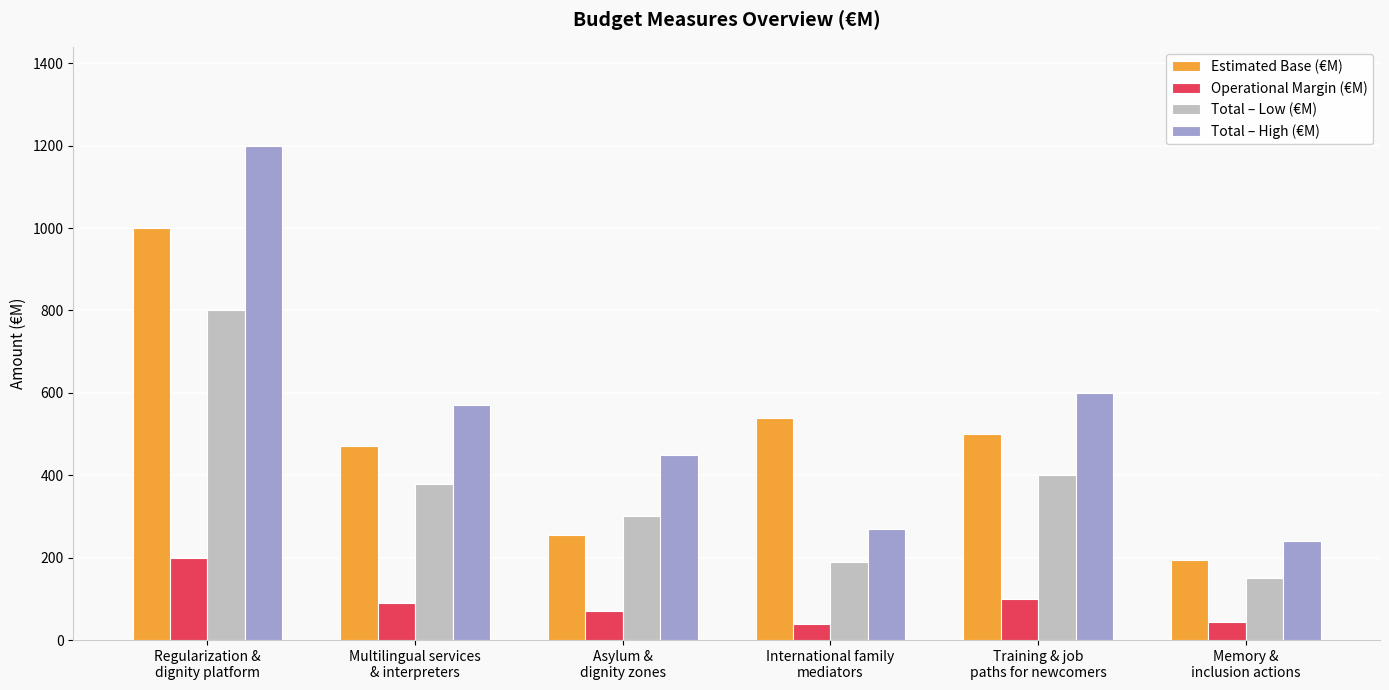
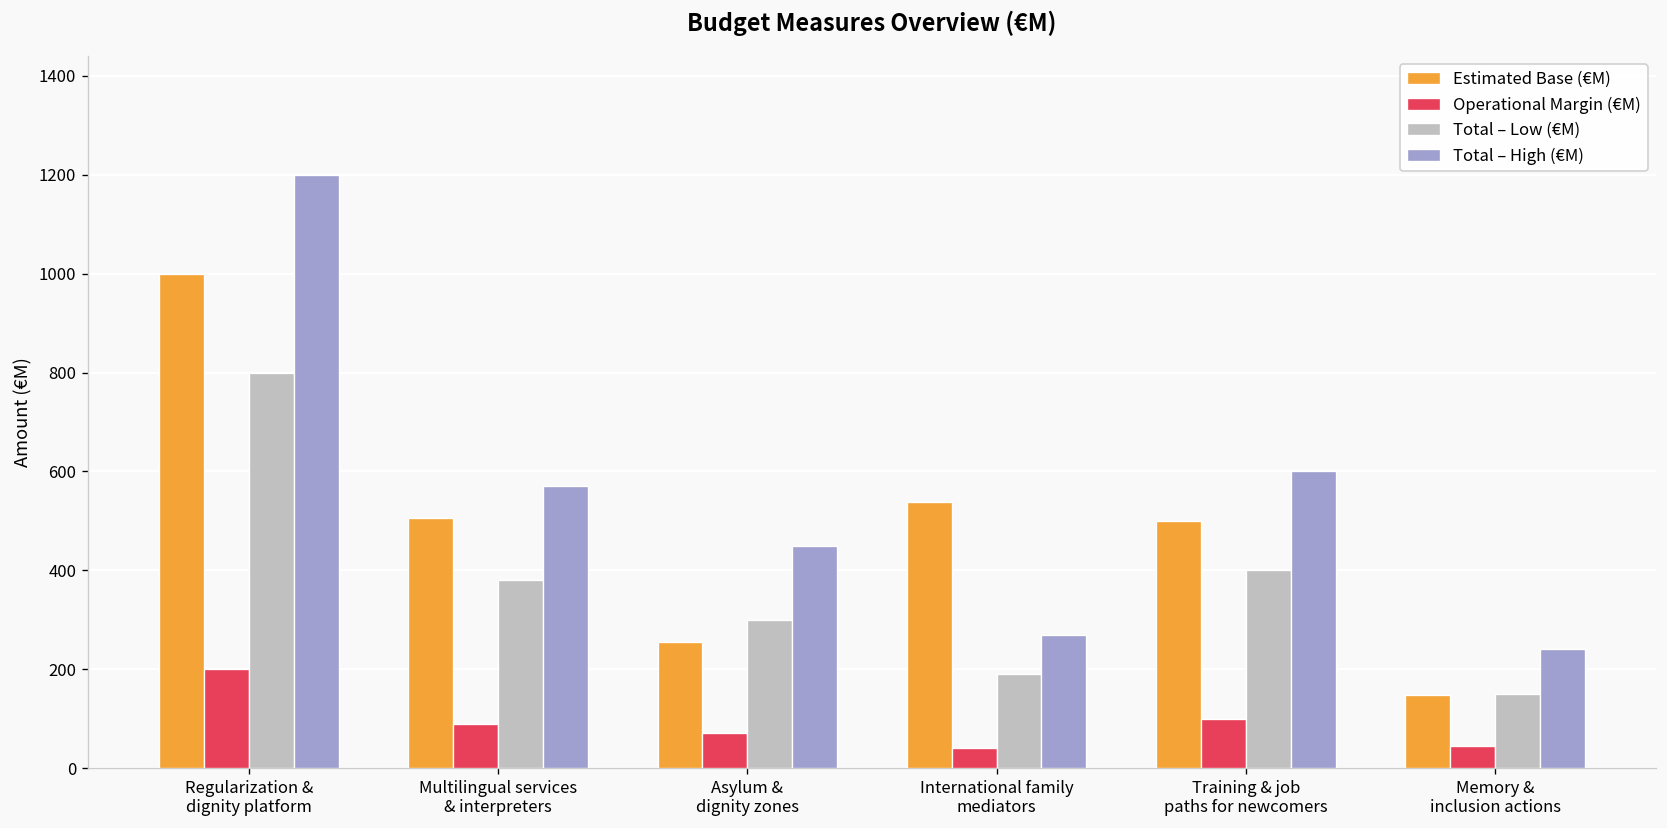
Estimated Base (€M), Multilingual services & interpreters: 470 -> 510
Estimated Base (€M), Memory & inclusion actions: 200 -> 150
